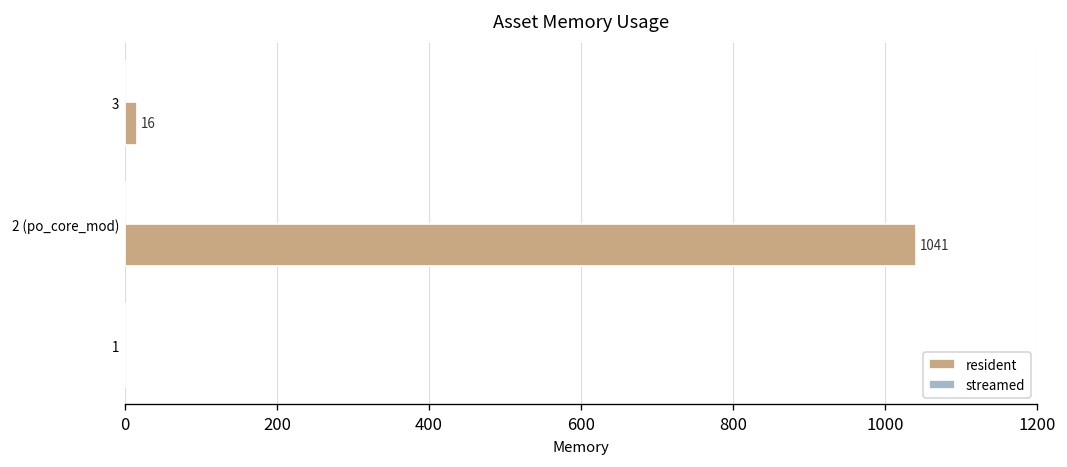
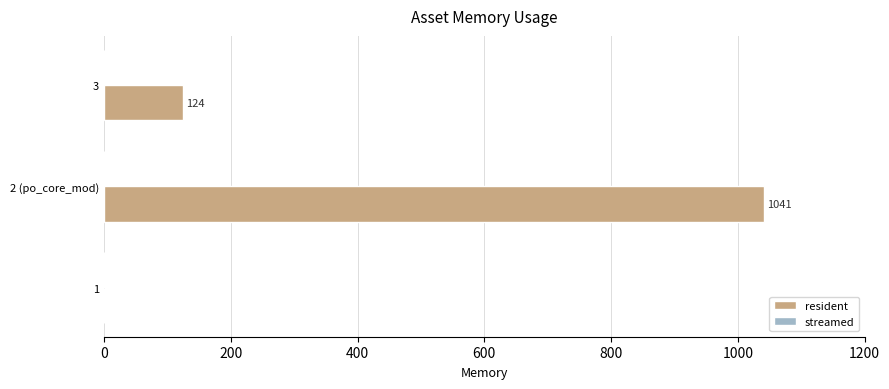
resident, 3: 16 -> 124
